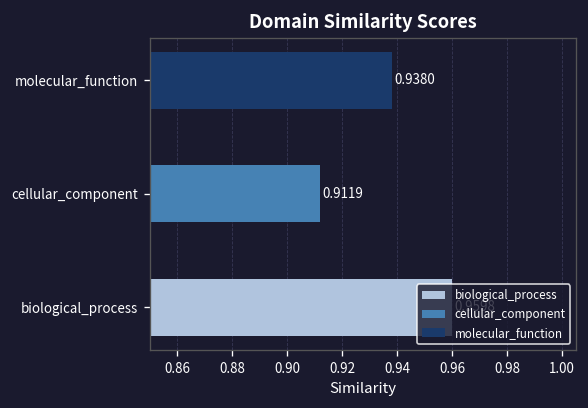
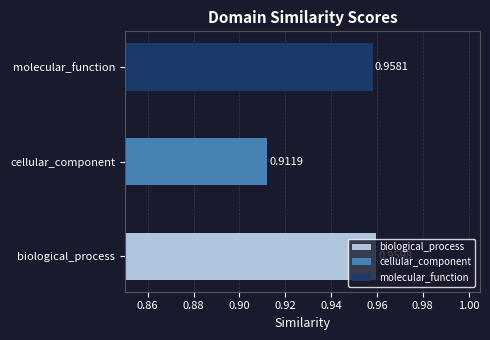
molecular_function: 0.9380 -> 0.9581
